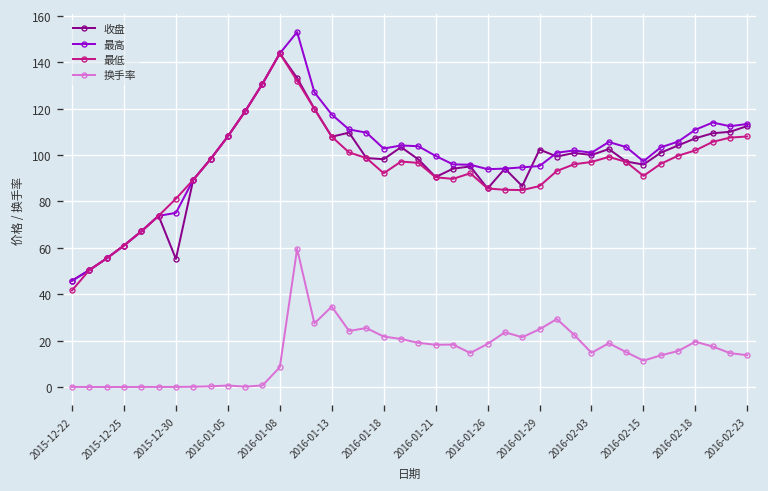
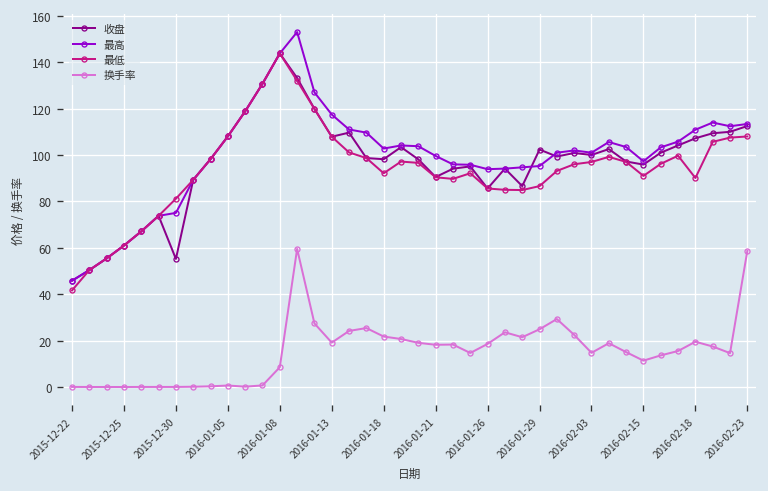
换手率, 2016-01-13: 35 -> 19
最低, 2016-02-18: 102 -> 90
换手率, 2016-02-23: 14 -> 59
